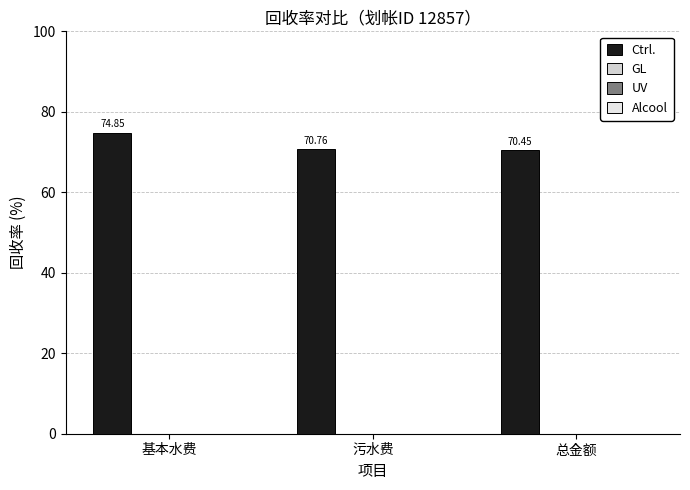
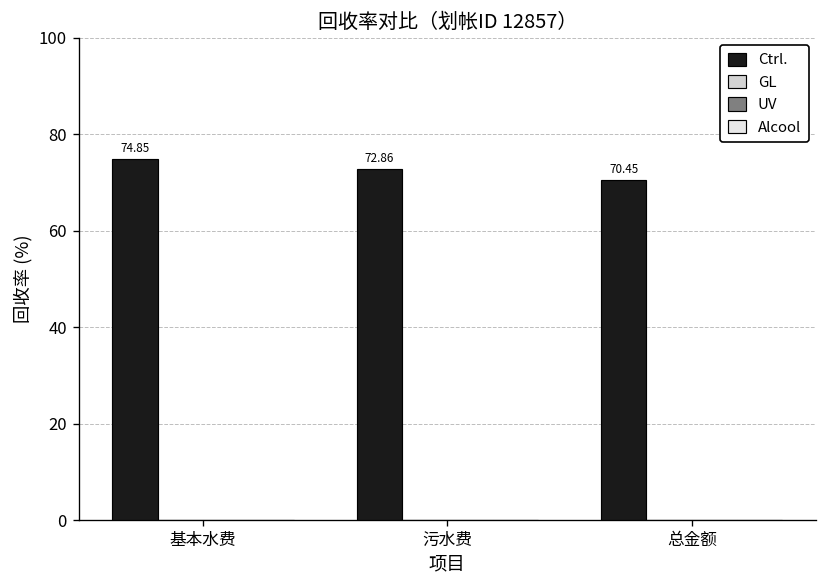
Ctrl., 污水费: 70.76 -> 72.86
